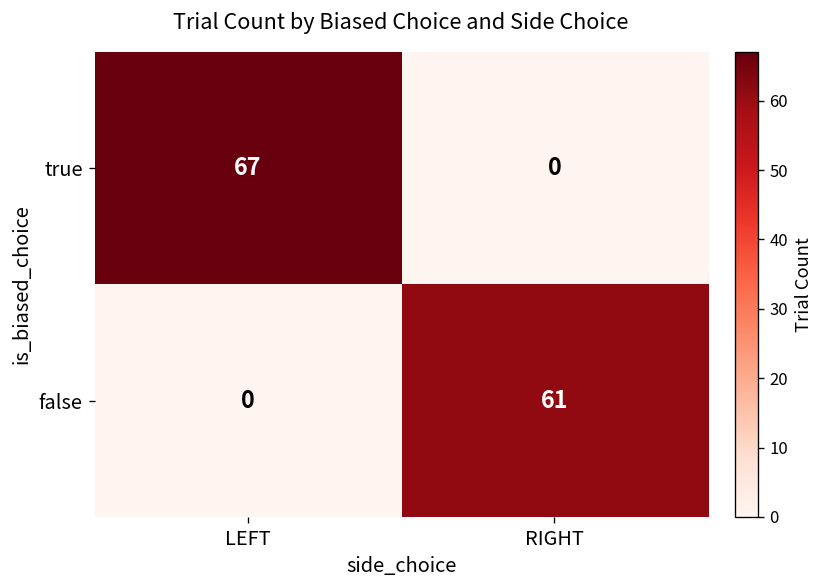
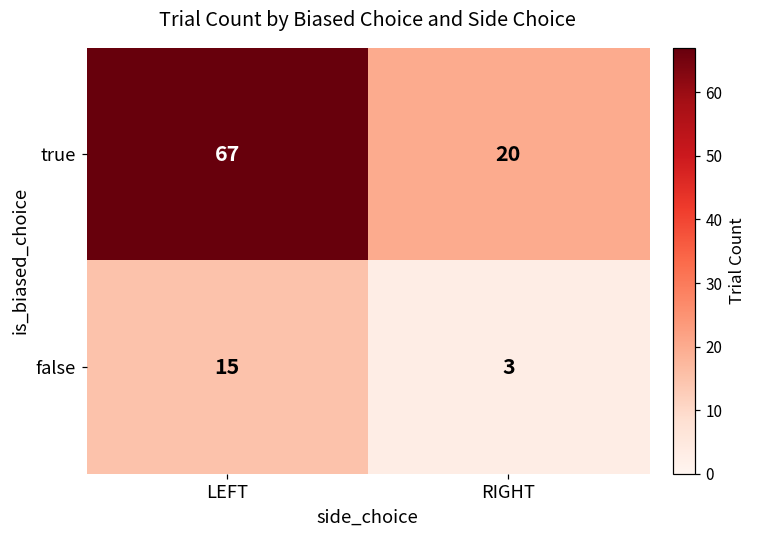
true, RIGHT: 0 -> 20
false, LEFT: 0 -> 15
false, RIGHT: 61 -> 3
